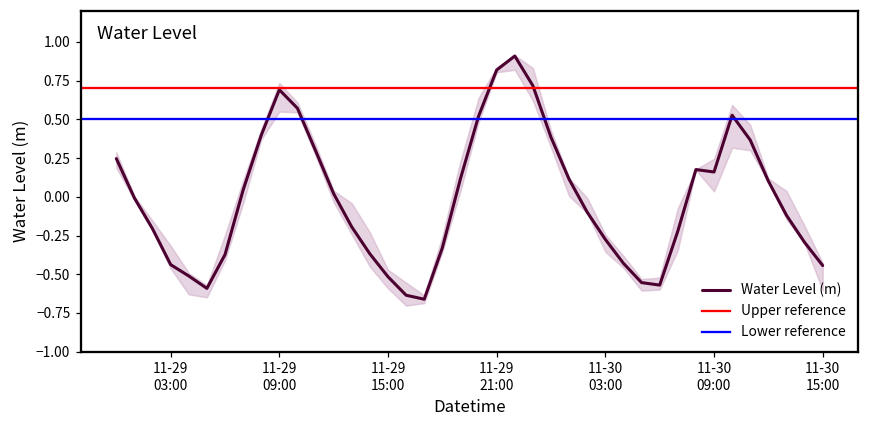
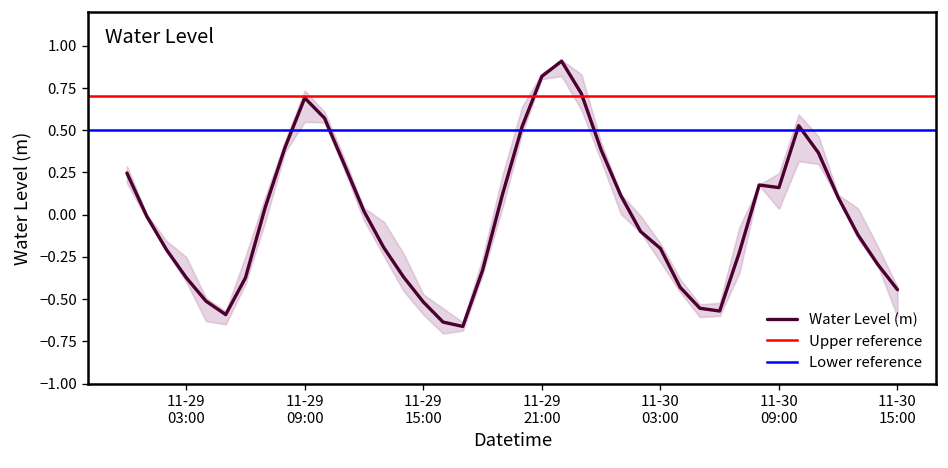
Water Level (m), 11-29 03:00: -0.44 -> -0.37
Water Level (m), 11-30 03:00: -0.27 -> -0.20
